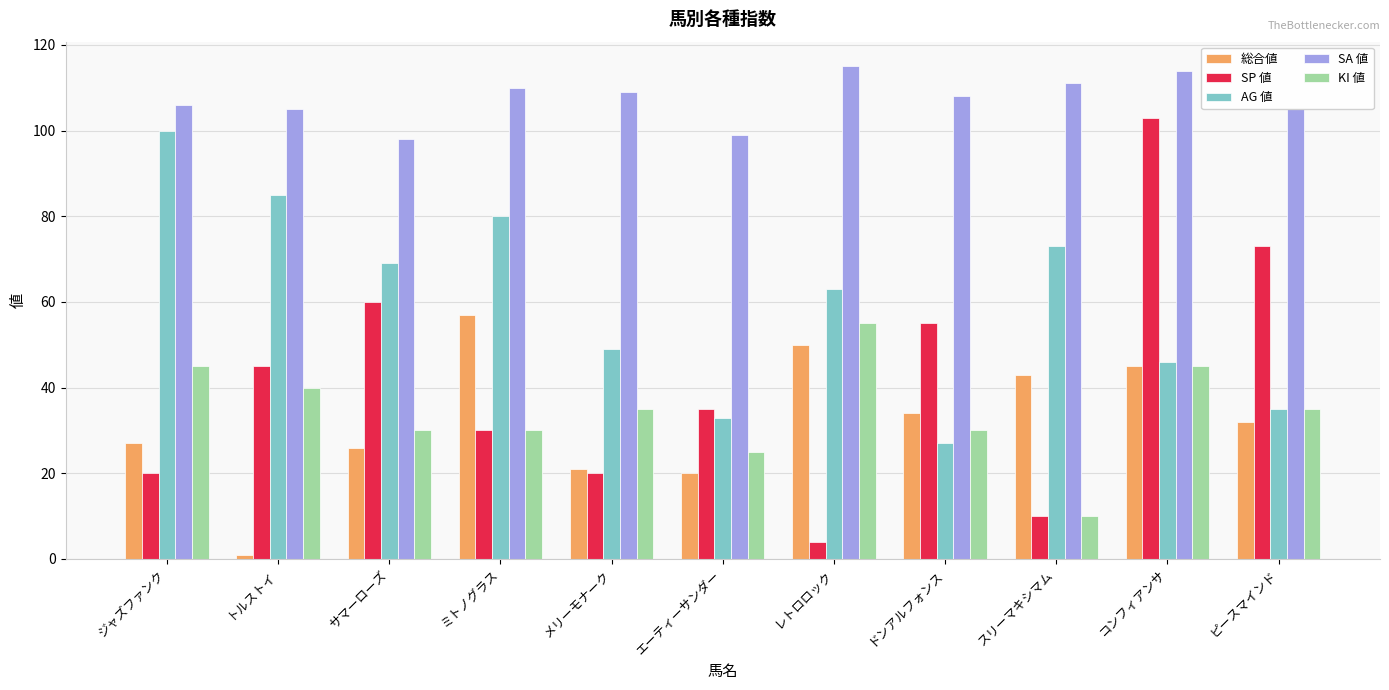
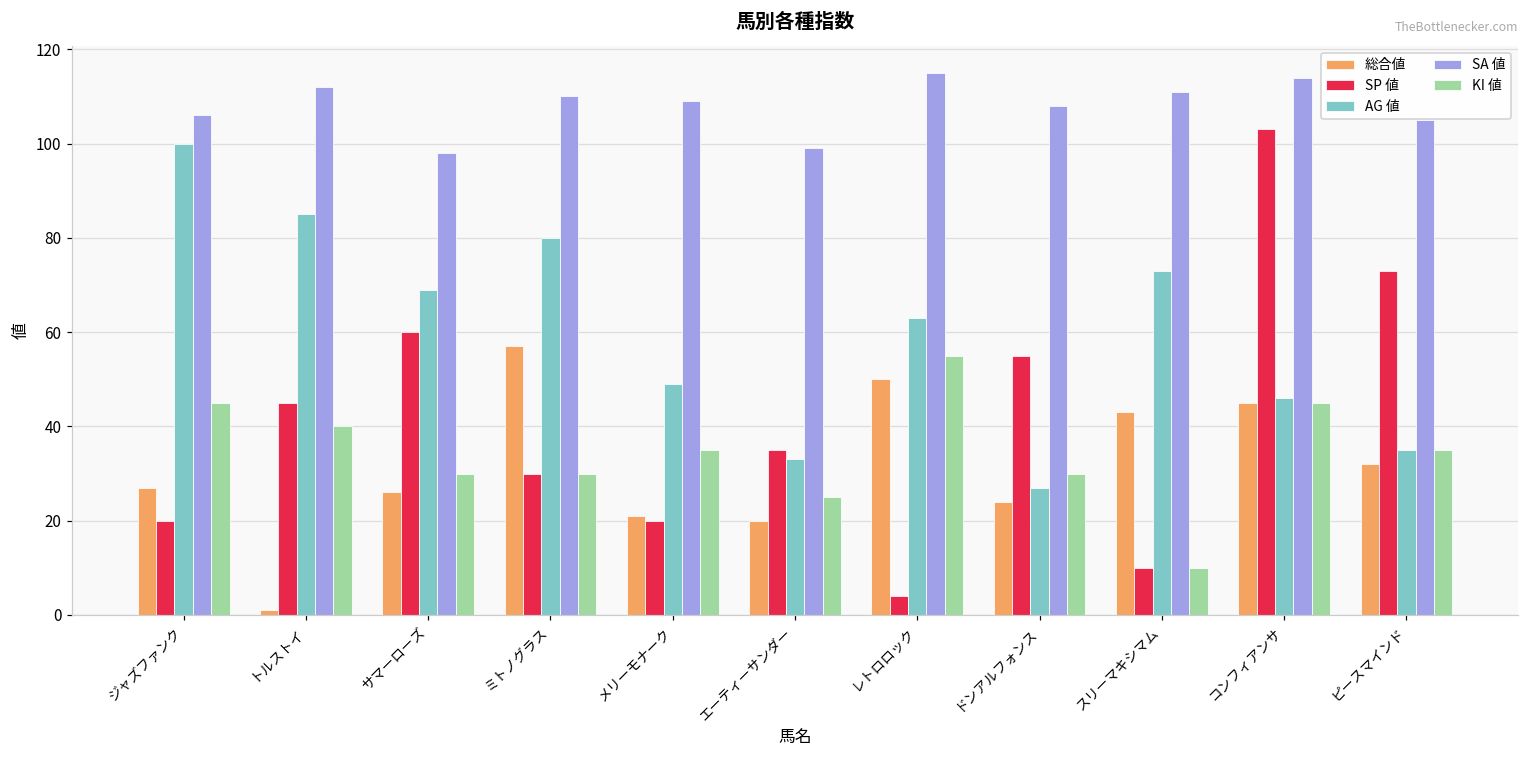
SA 値, トルストイ: 105 -> 112
総合値, ドンアルフォンス: 34 -> 24
